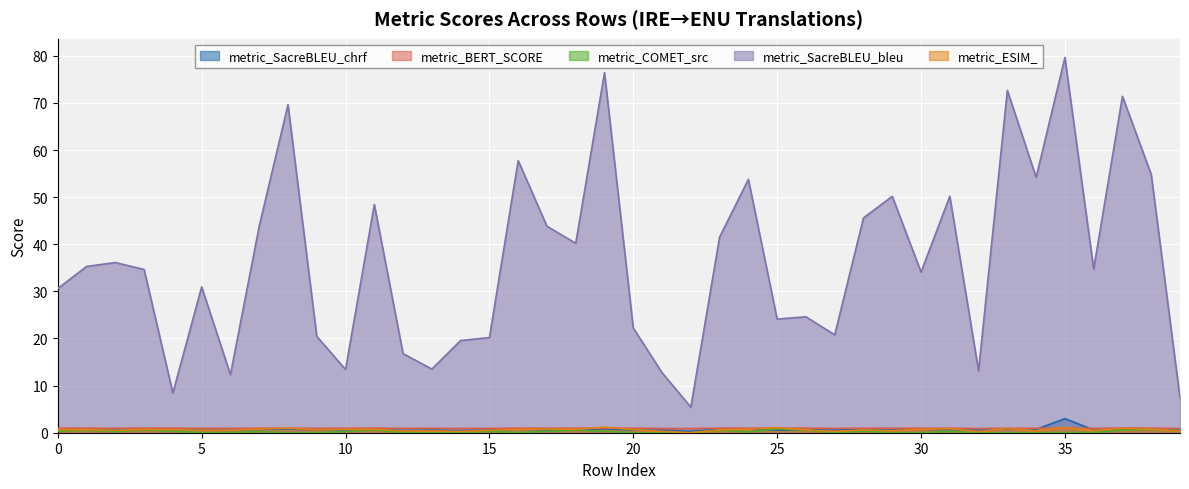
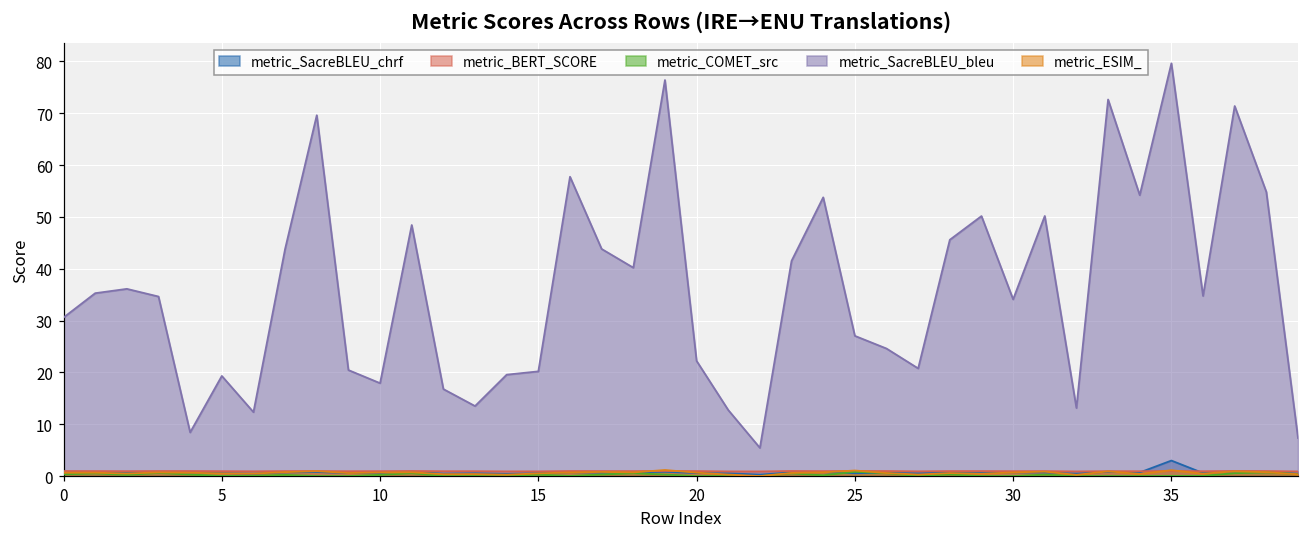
metric_SacreBLEU_bleu, 5: 31 -> 19
metric_SacreBLEU_bleu, 10: 13 -> 18
metric_SacreBLEU_bleu, 25: 24 -> 27
